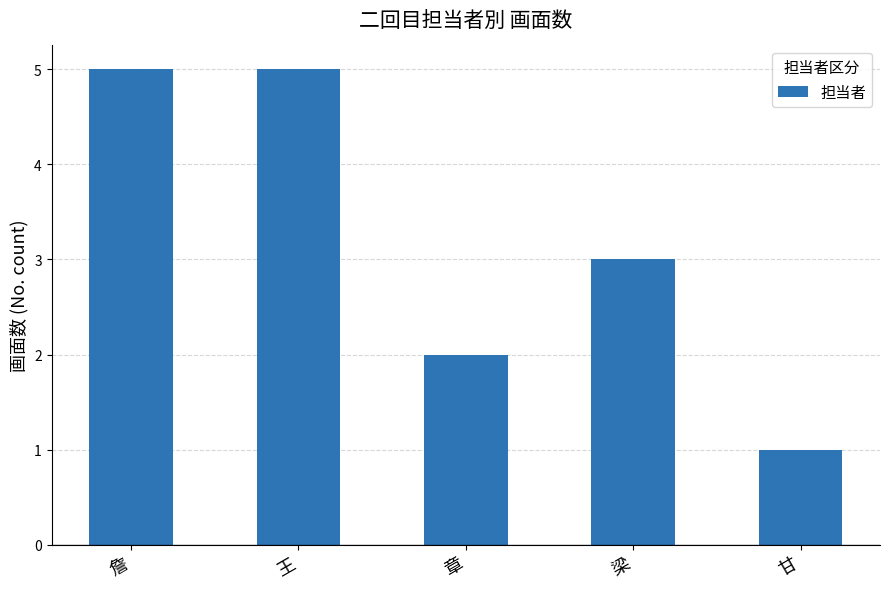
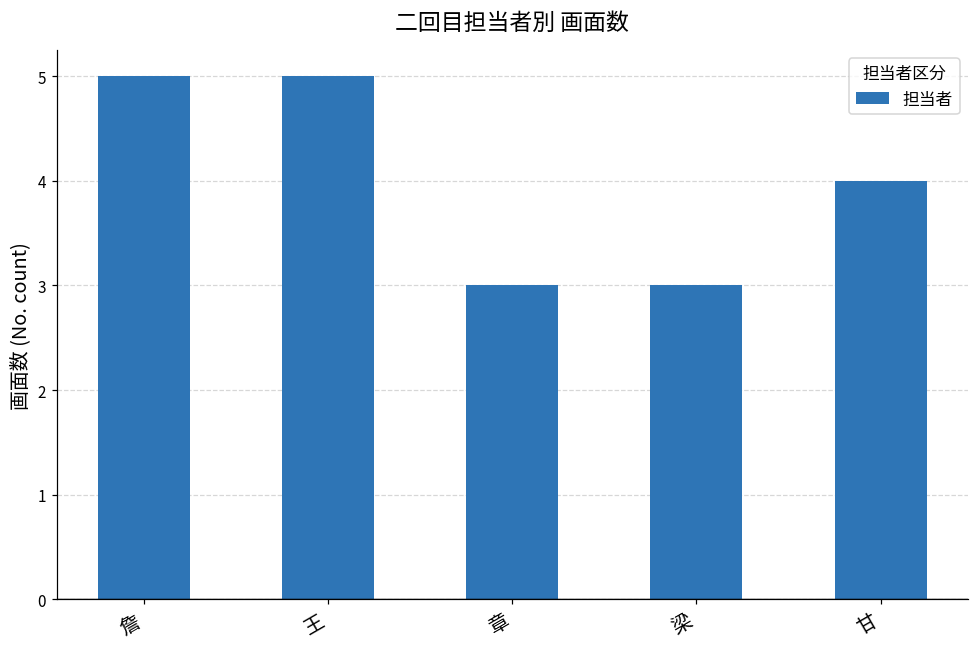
章: 2 -> 3
甘: 1 -> 4
